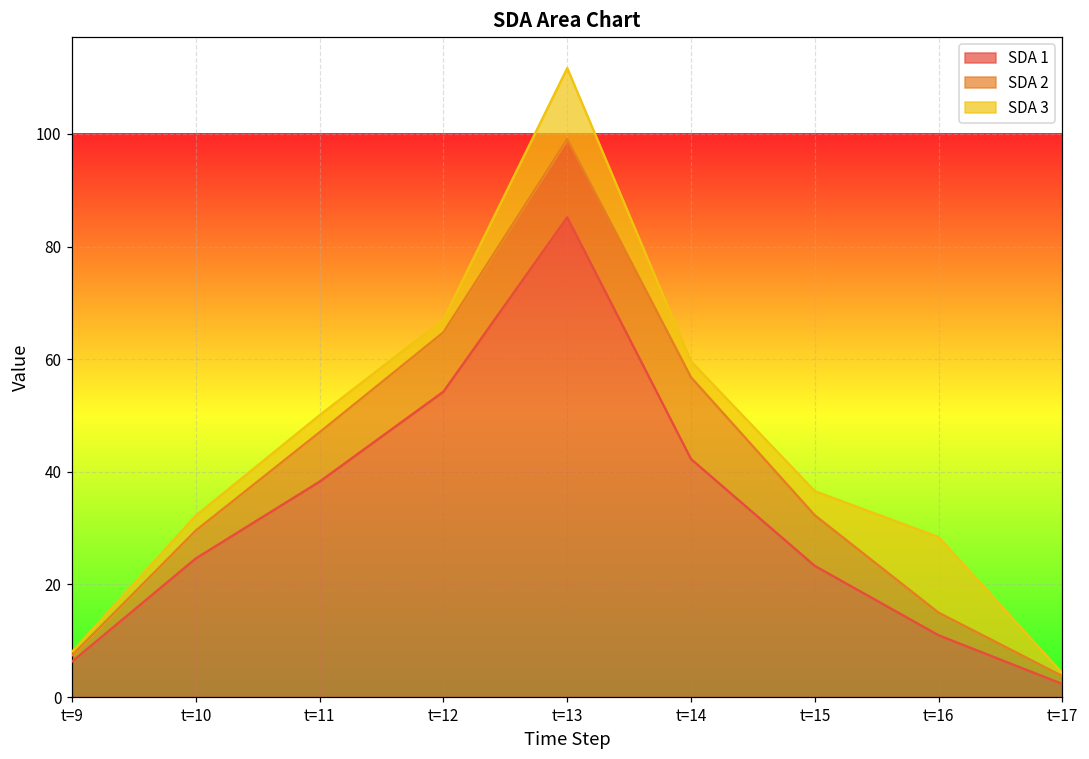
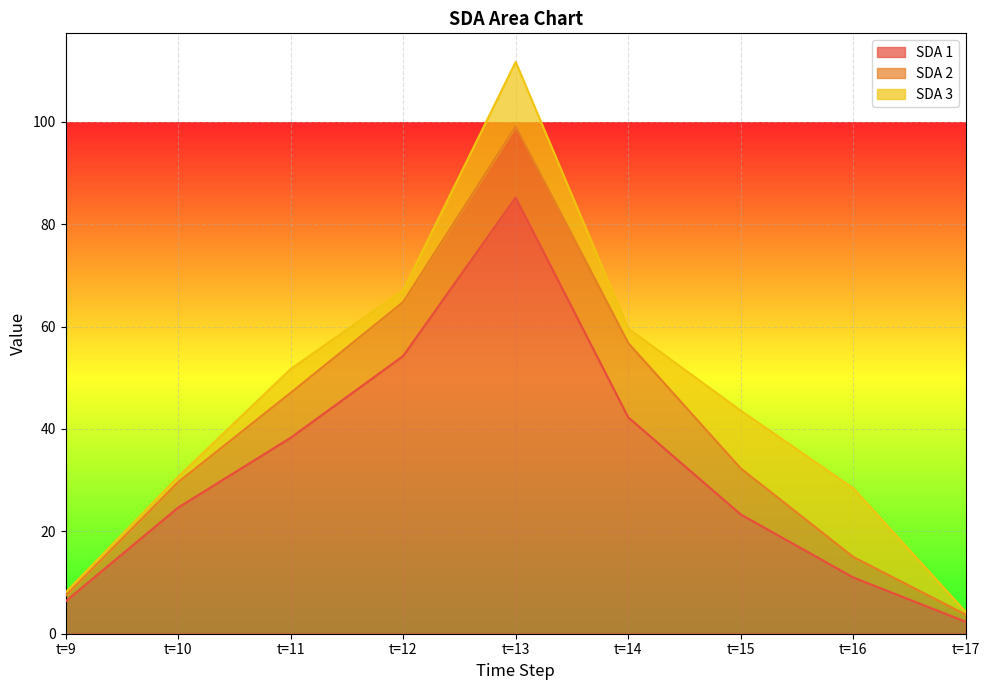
SDA 3, t=10: 3 -> 1
SDA 3, t=11: 3 -> 5
SDA 3, t=15: 4 -> 11
